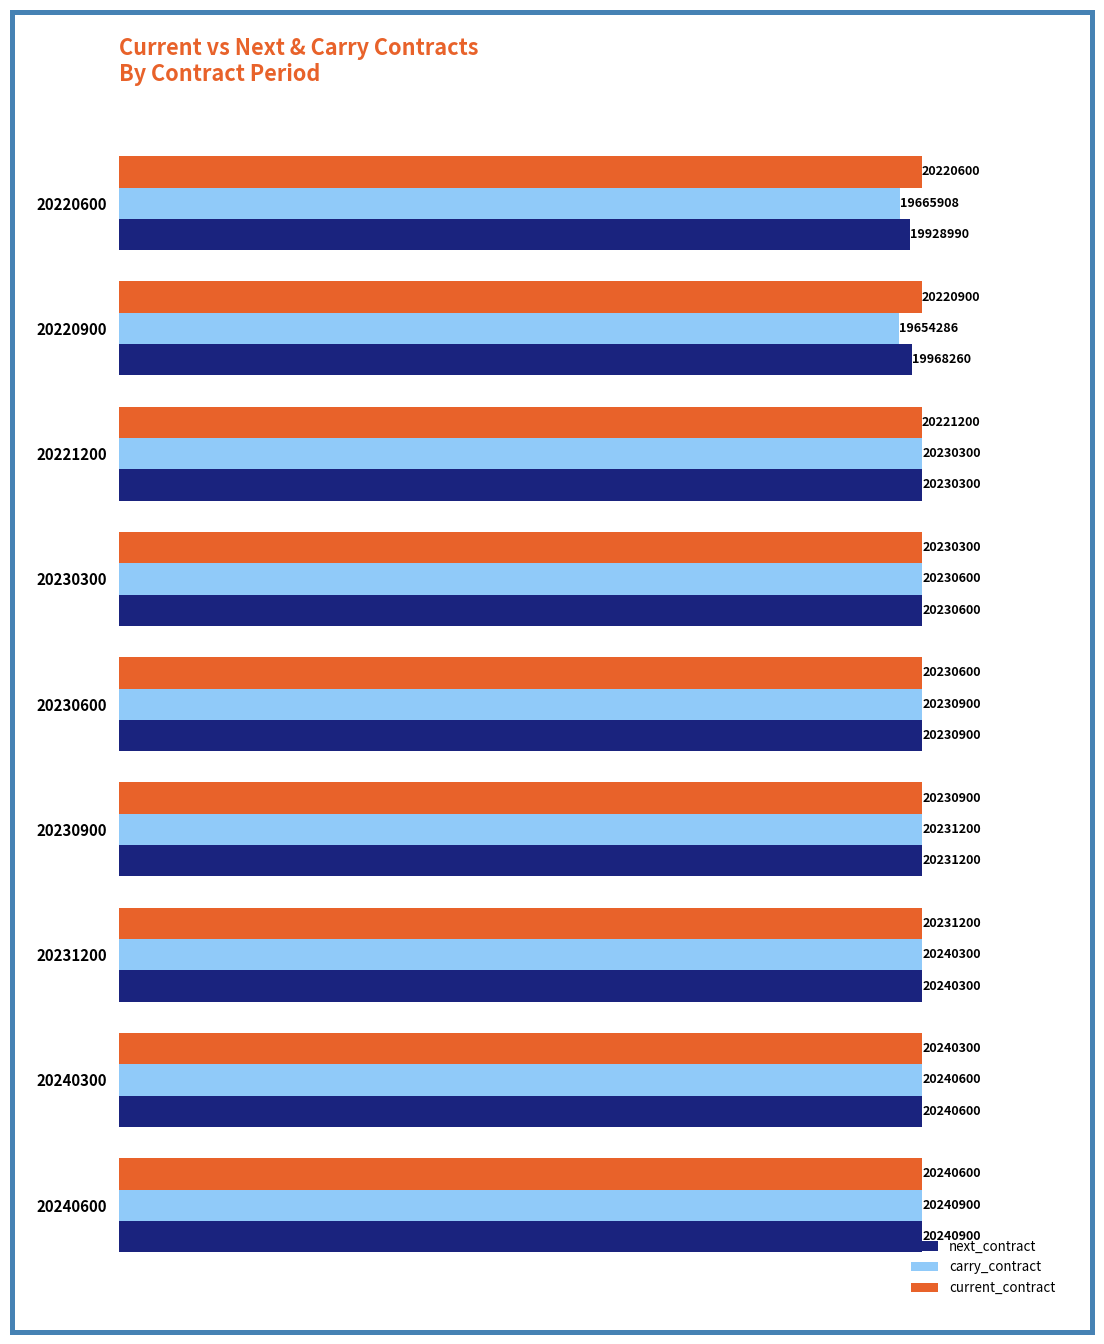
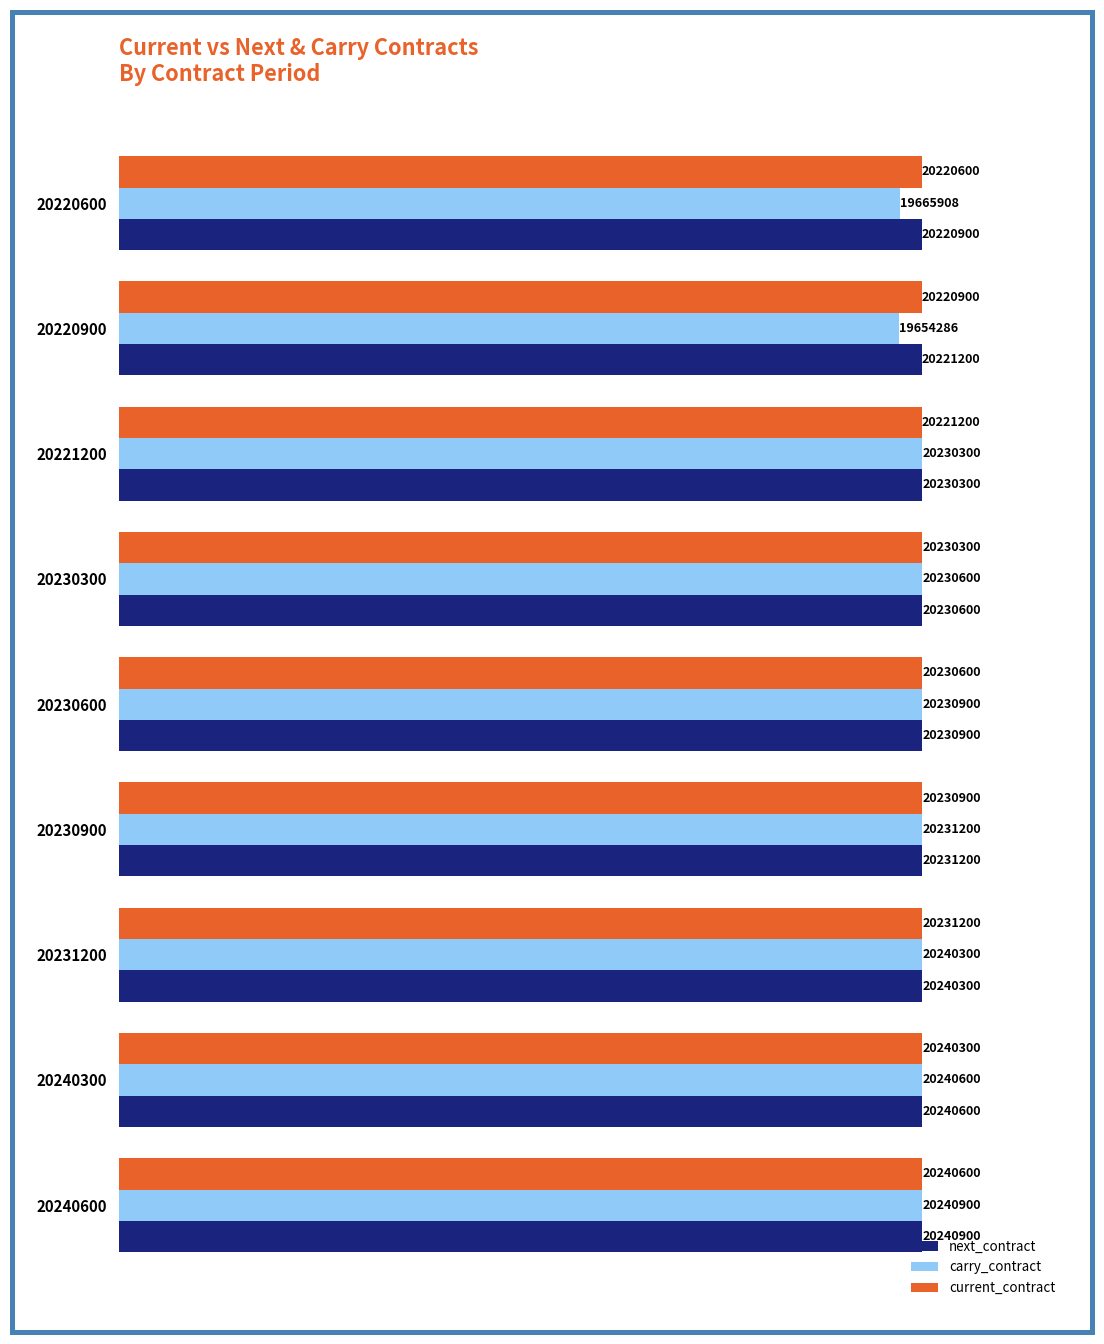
next_contract, 20220600: 19928990 -> 20220900
next_contract, 20220900: 19968260 -> 20221200
